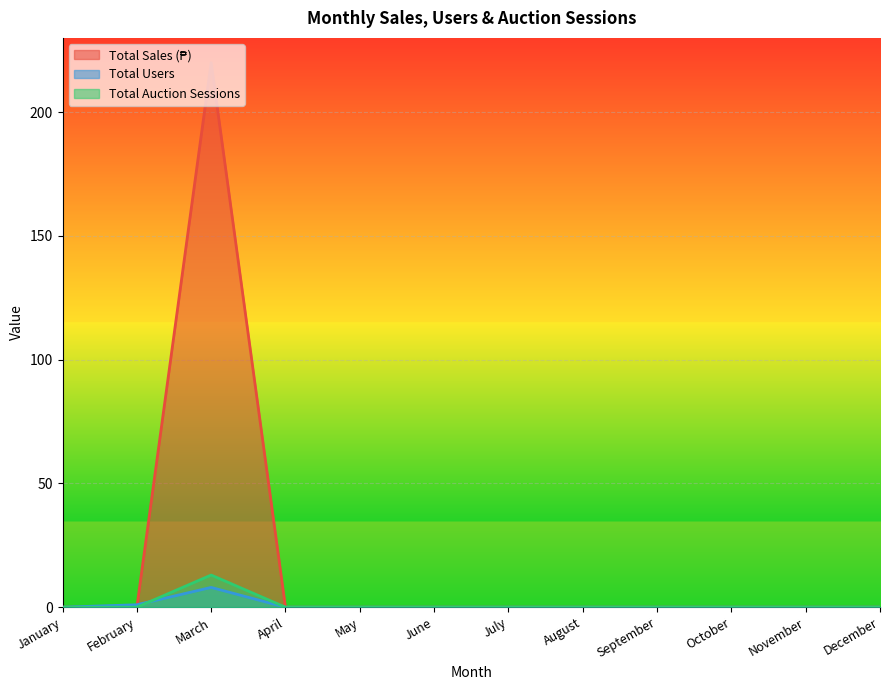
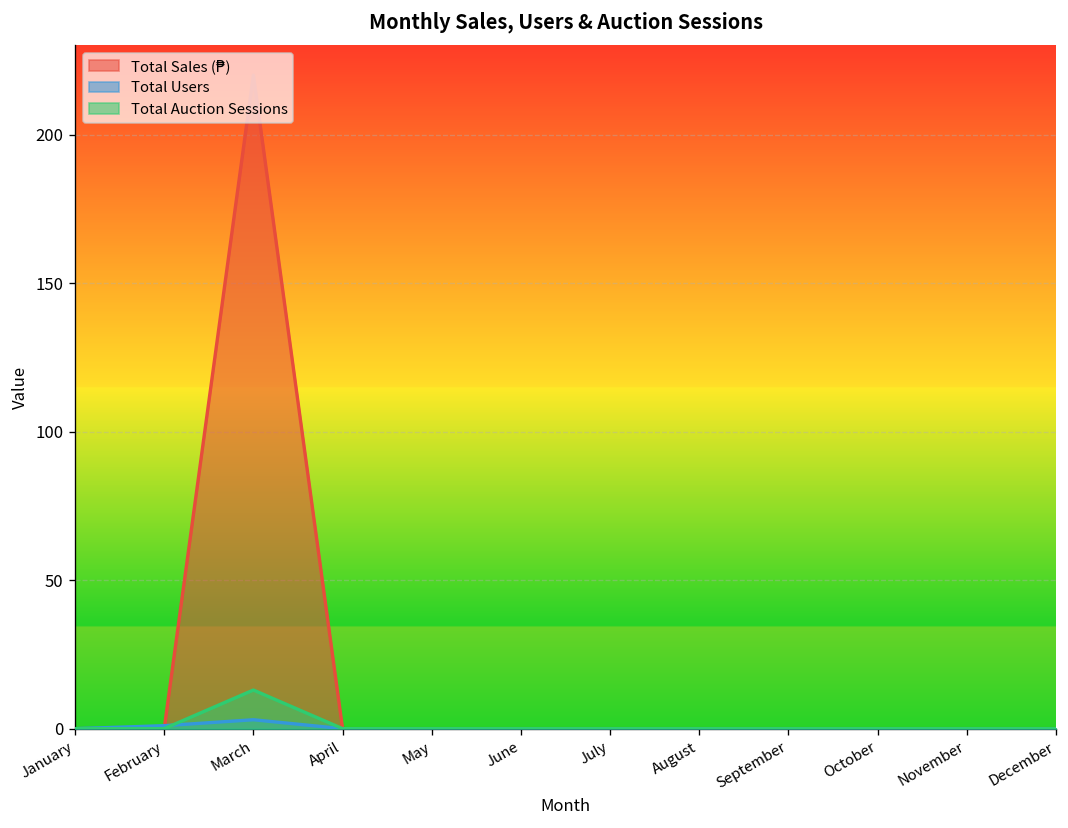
Total Users, March: 8 -> 3
